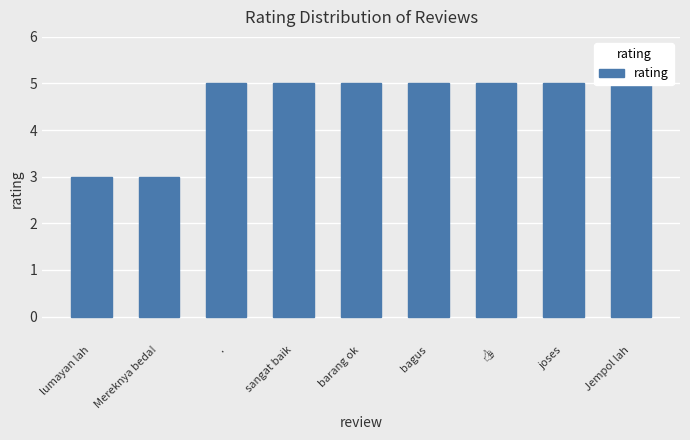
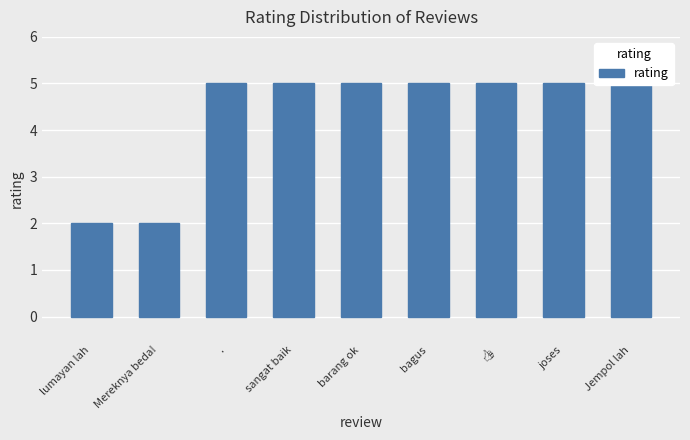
lumayan lah: 3 -> 2
Mereknya beda!: 3 -> 2
